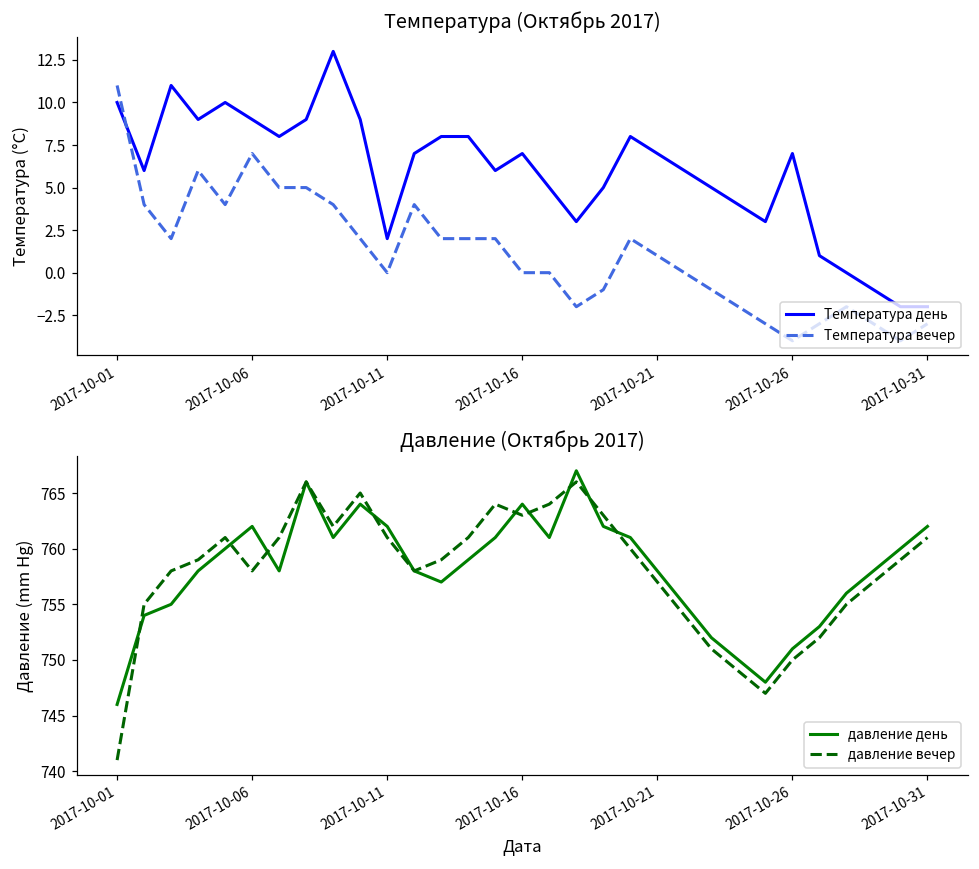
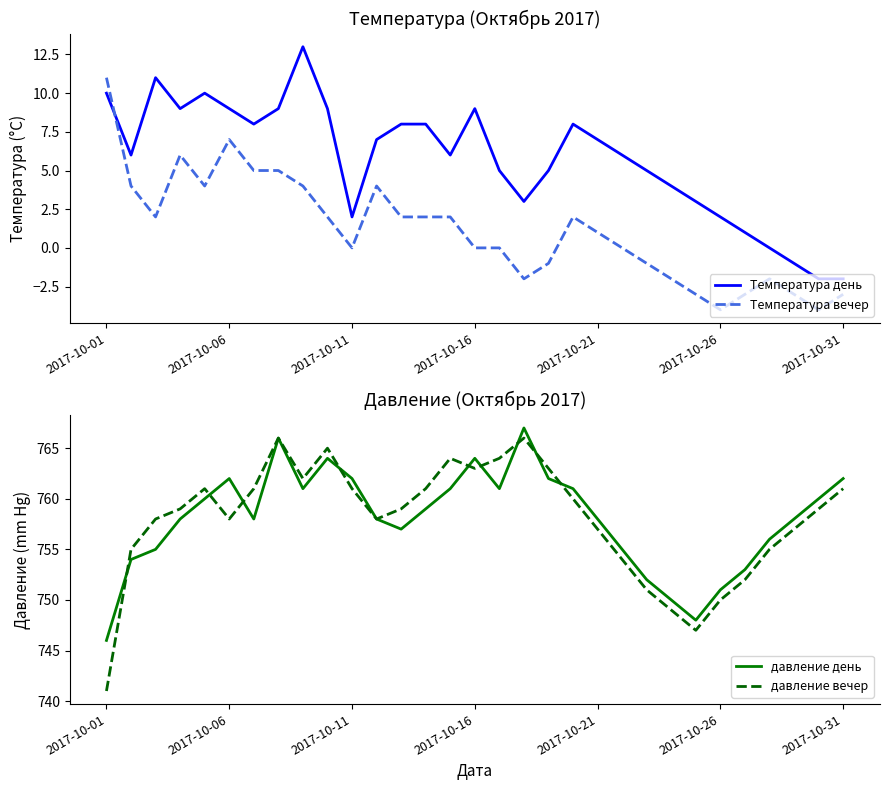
Температура (Октябрь 2017), Температура день, 2017-10-16: 7 -> 9
Температура (Октябрь 2017), Температура день, 2017-10-26: 7 -> 2
